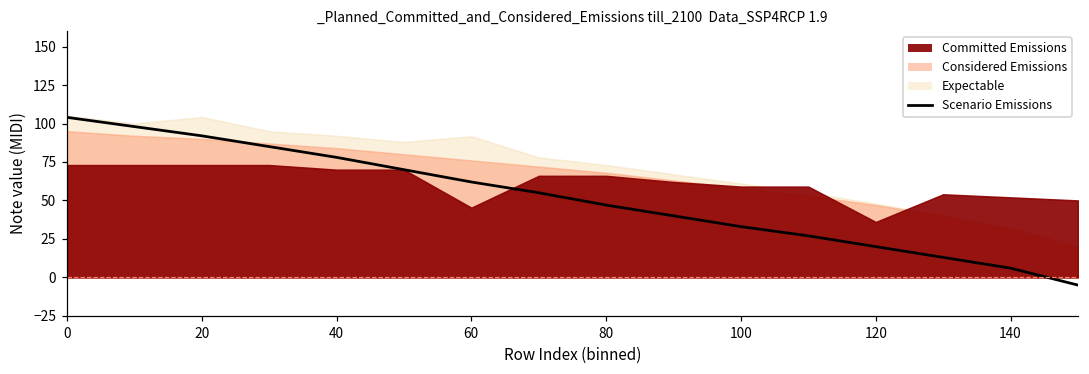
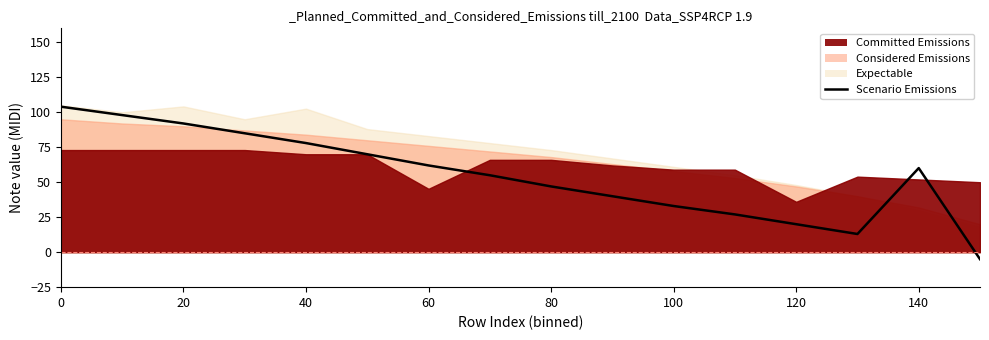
Expectable, 40: 92 -> 103
Expectable, 60: 92 -> 83
Scenario Emissions, 140: 6 -> 60
